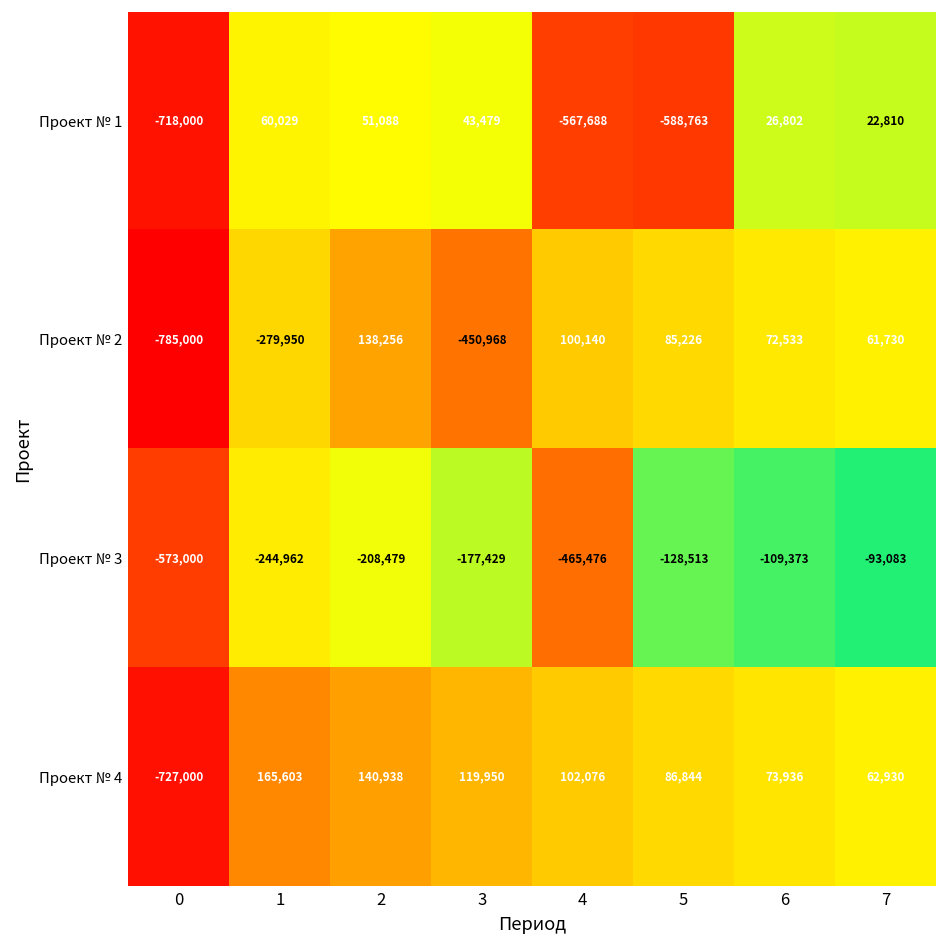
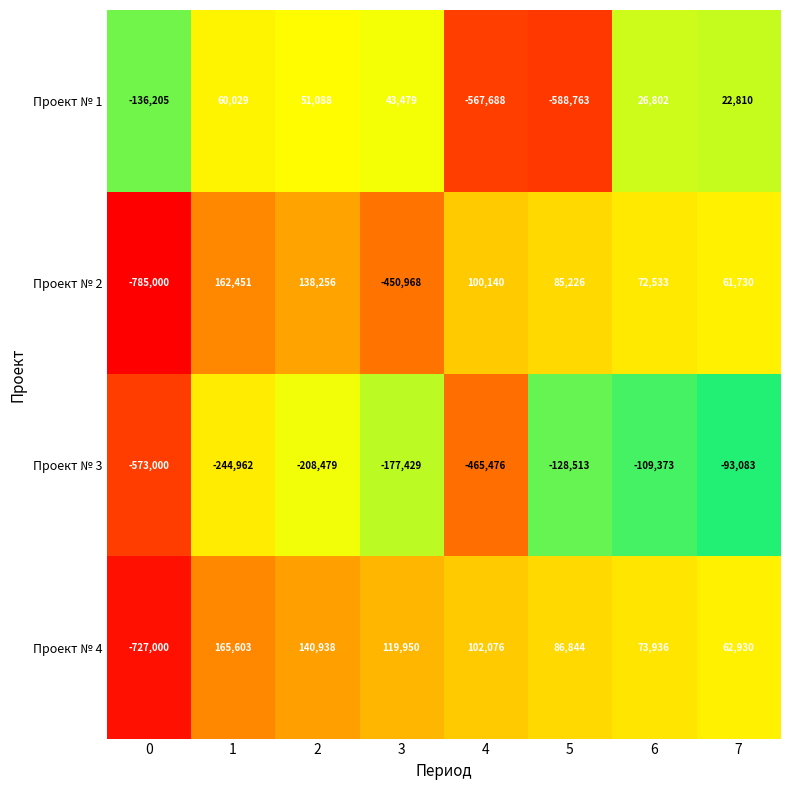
Проект № 1, 0: -718,000 -> -136,205
Проект № 2, 1: -279,950 -> 162,451
